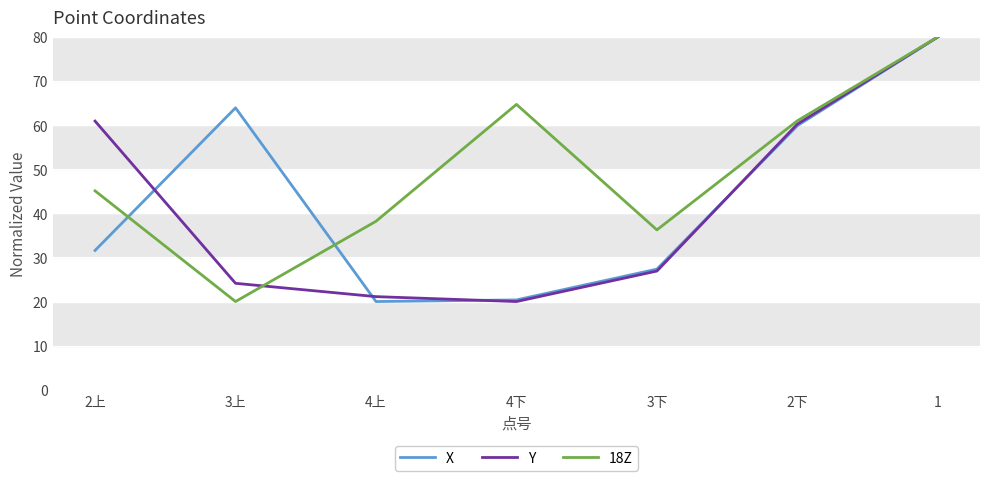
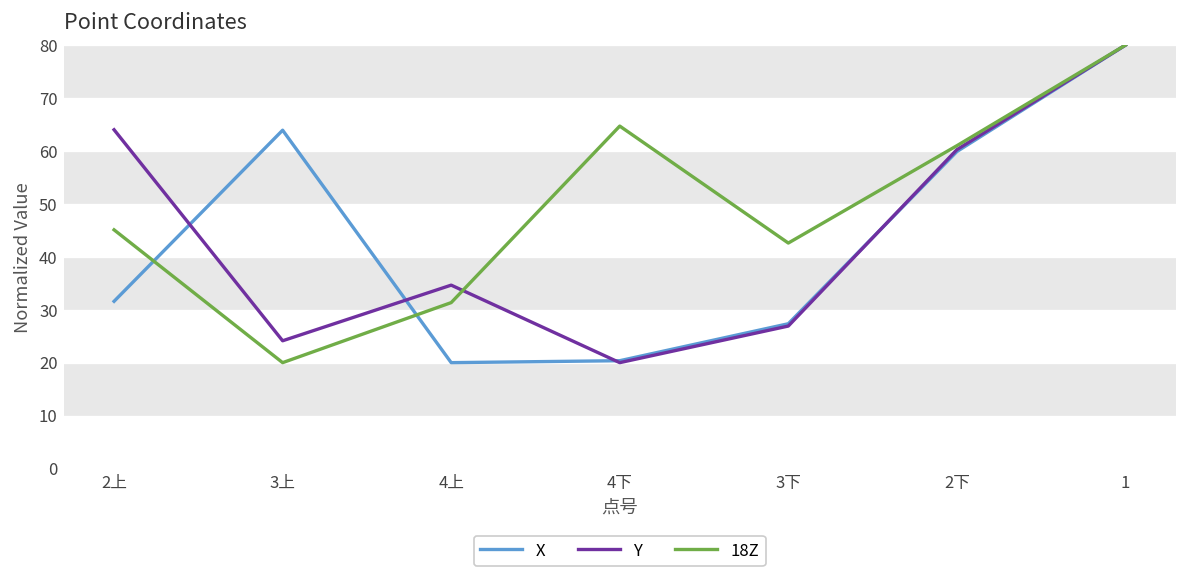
Y, 2上: 61 -> 64
Y, 4上: 21 -> 35
18Z, 4上: 38 -> 31
18Z, 3下: 36 -> 43
